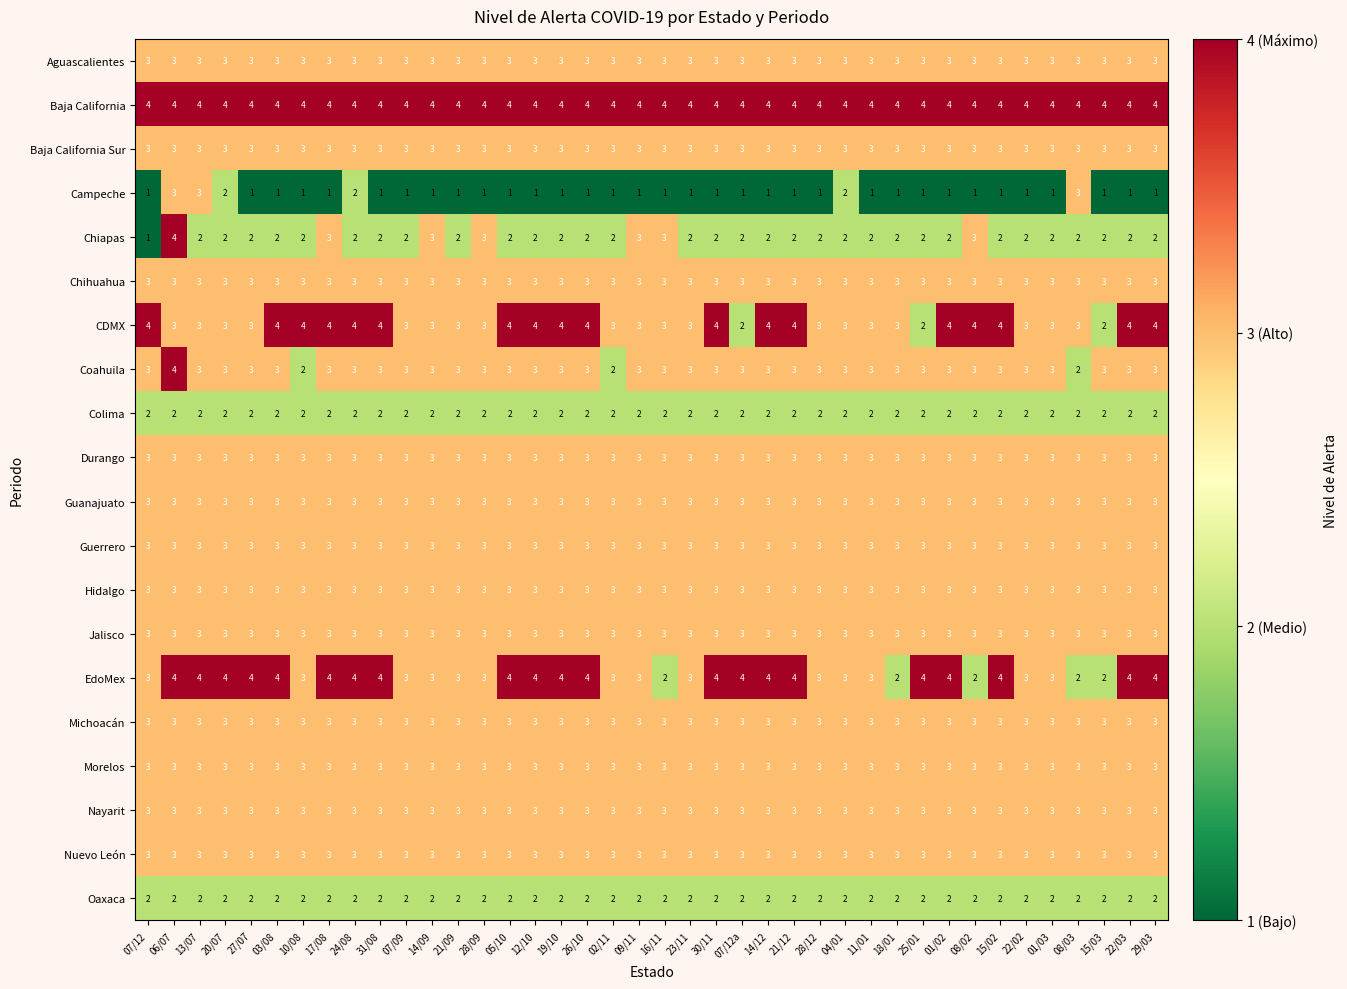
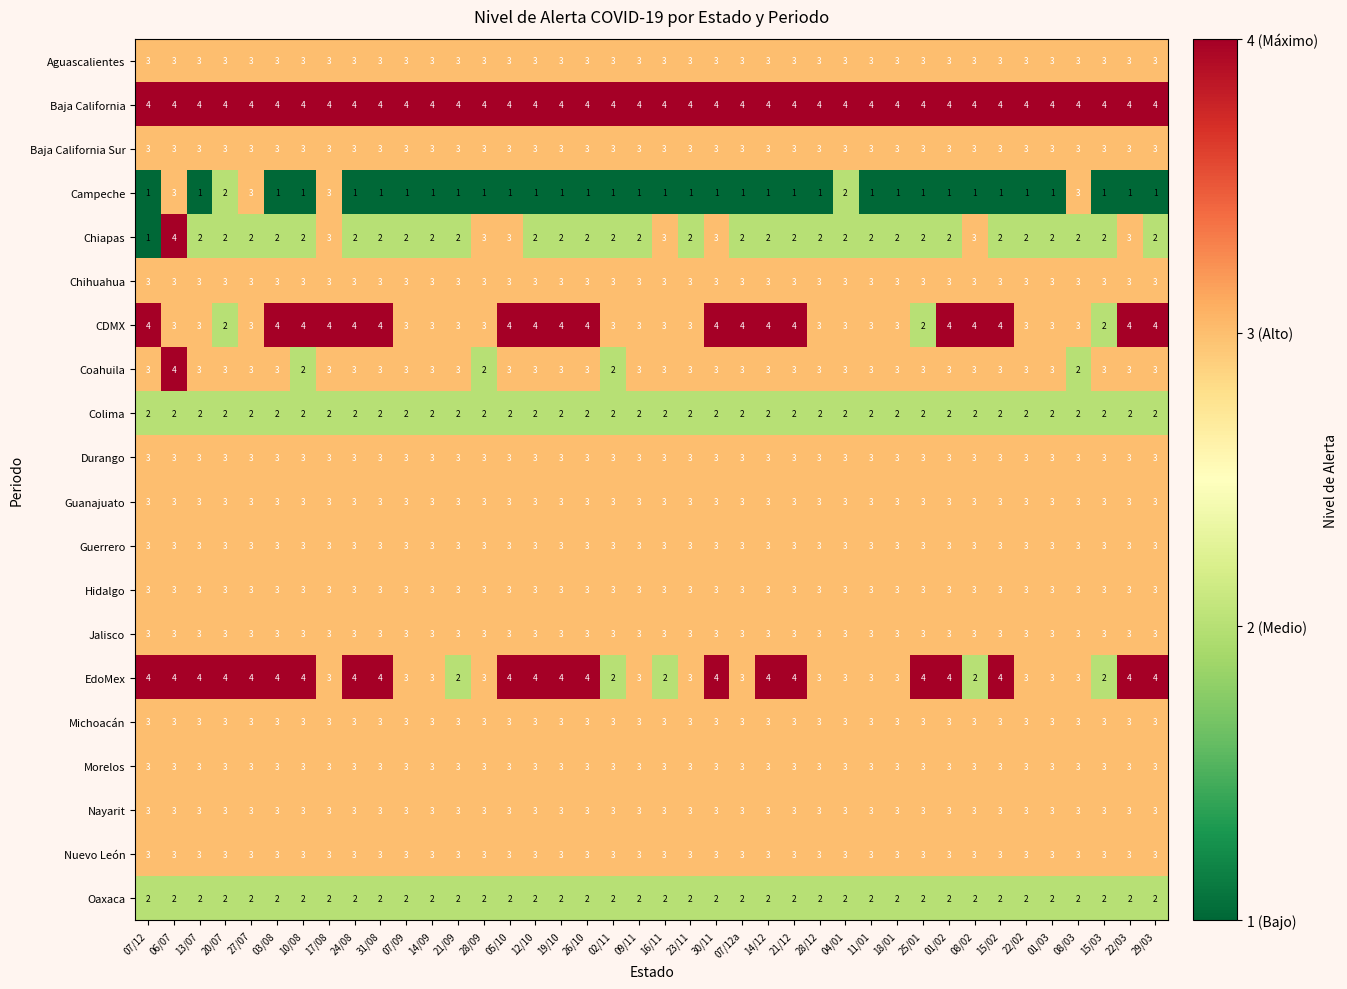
Campeche, 13/07: 3 -> 1
Campeche, 27/07: 1 -> 3
Campeche, 17/08: 1 -> 3
Campeche, 24/08: 2 -> 1
Chiapas, 14/09: 3 -> 2
Chiapas, 05/10: 2 -> 3
Chiapas, 09/11: 3 -> 2
Chiapas, 30/11: 2 -> 3
Chiapas, 22/03: 2 -> 3
CDMX, 20/07: 3 -> 2
CDMX, 07/12a: 2 -> 4
Coahuila, 28/09: 3 -> 2
EdoMex, 07/12: 3 -> 4
EdoMex, 10/08: 3 -> 4
EdoMex, 17/08: 4 -> 3
EdoMex, 21/09: 3 -> 2
EdoMex, 02/11: 3 -> 2
EdoMex, 07/12a: 4 -> 3
EdoMex, 18/01: 2 -> 3
EdoMex, 08/03: 2 -> 3
